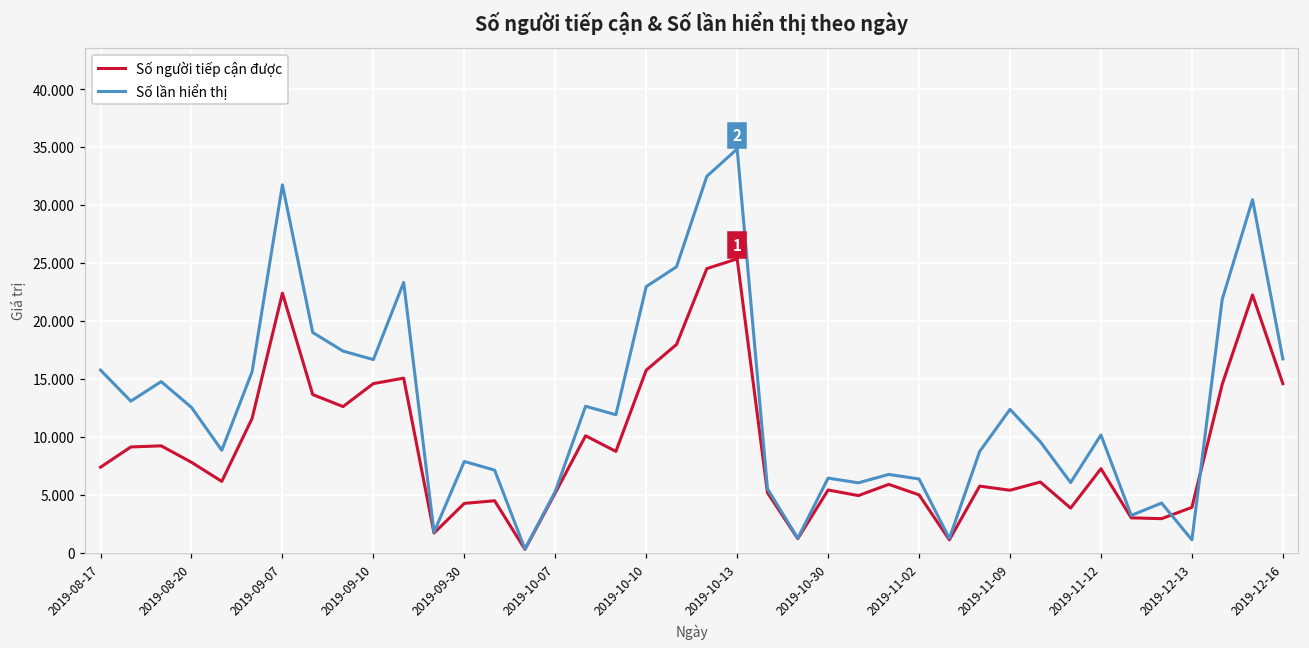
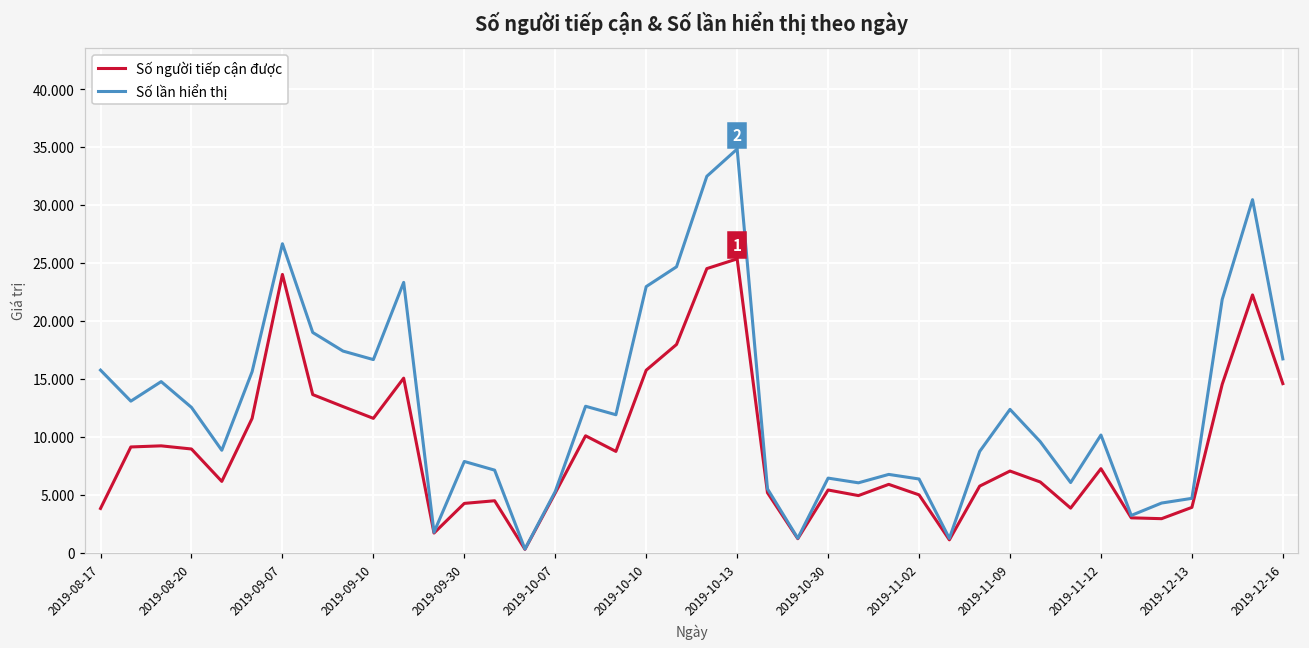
Số người tiếp cận được, 2019-08-17: 7.4 -> 3.8
Số người tiếp cận được, 2019-08-20: 7.8 -> 8.9
Số người tiếp cận được, 2019-09-07: 22.4 -> 24.0
Số lần hiển thị, 2019-09-07: 31.7 -> 26.6
Số người tiếp cận được, 2019-09-10: 14.6 -> 11.6
Số người tiếp cận được, 2019-11-09: 5.4 -> 7.0
Số lần hiển thị, 2019-12-13: 1.1 -> 4.7
